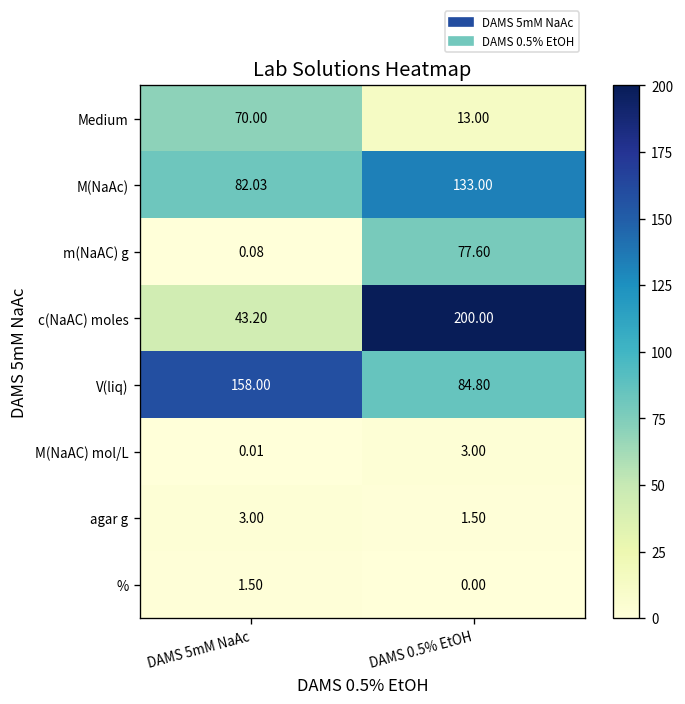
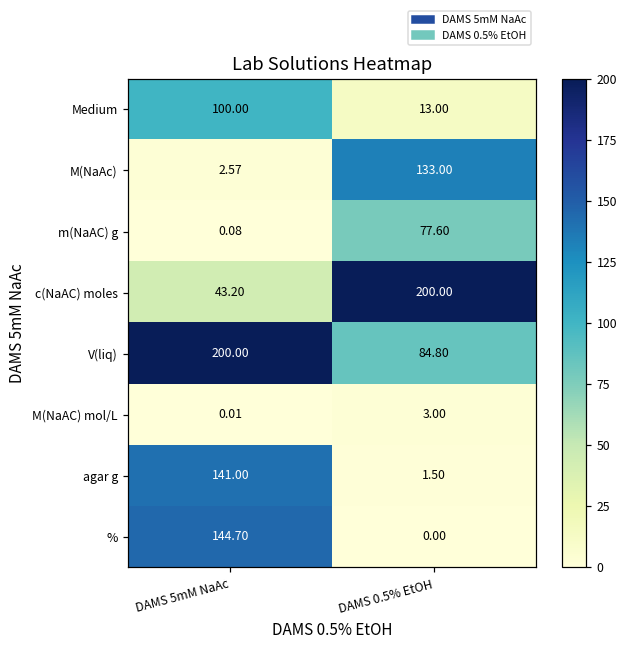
Medium, DAMS 5mM NaAc: 70.00 -> 100.00
M(NaAc), DAMS 5mM NaAc: 82.03 -> 2.57
V(liq), DAMS 5mM NaAc: 158.00 -> 200.00
agar g, DAMS 5mM NaAc: 3.00 -> 141.00
%, DAMS 5mM NaAc: 1.50 -> 144.70
